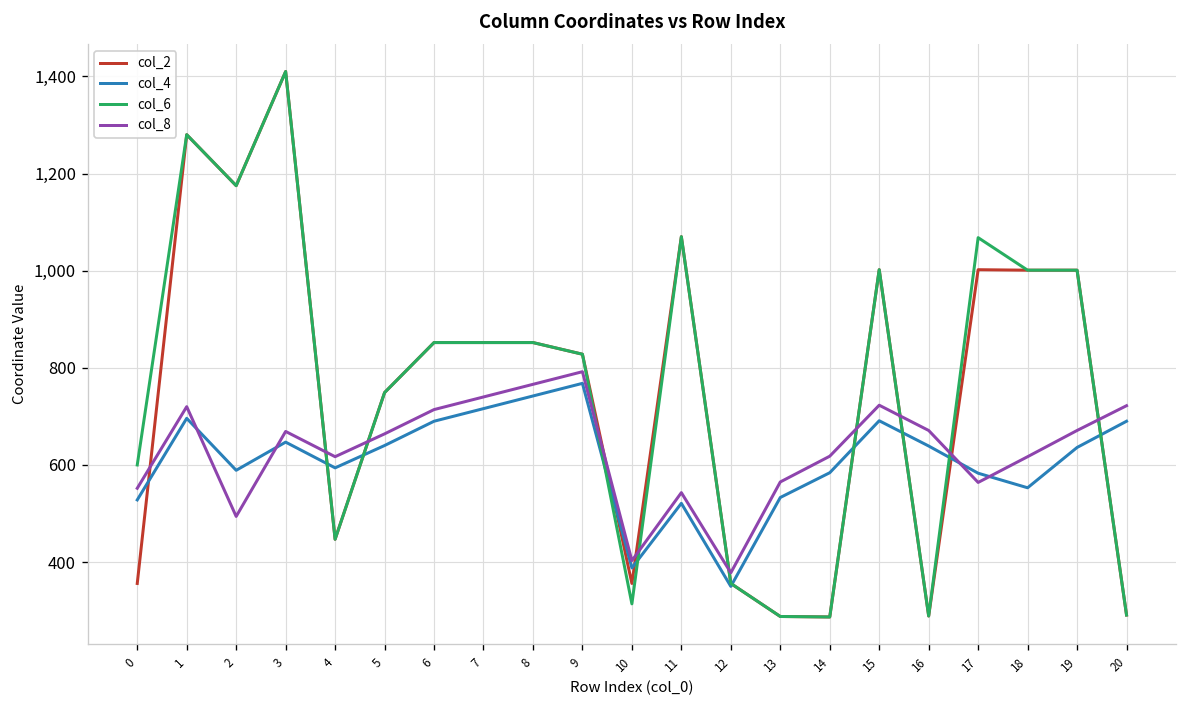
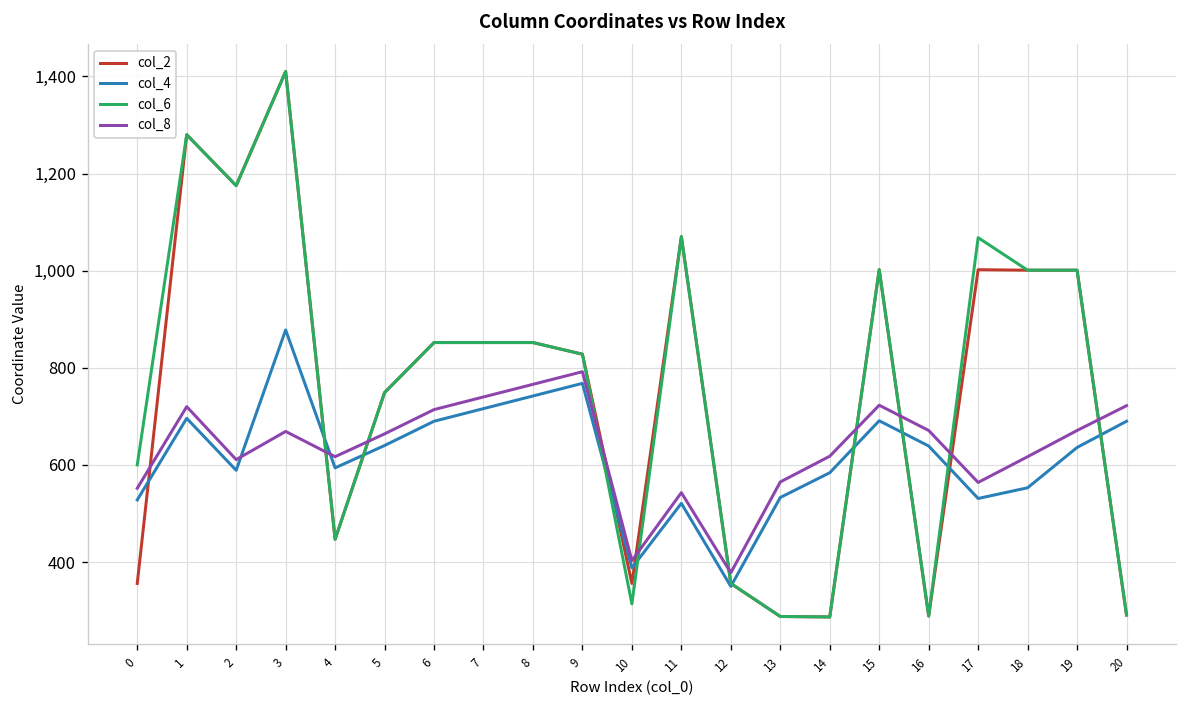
col_8, 2: 490 -> 610
col_4, 3: 650 -> 880
col_4, 17: 580 -> 530
